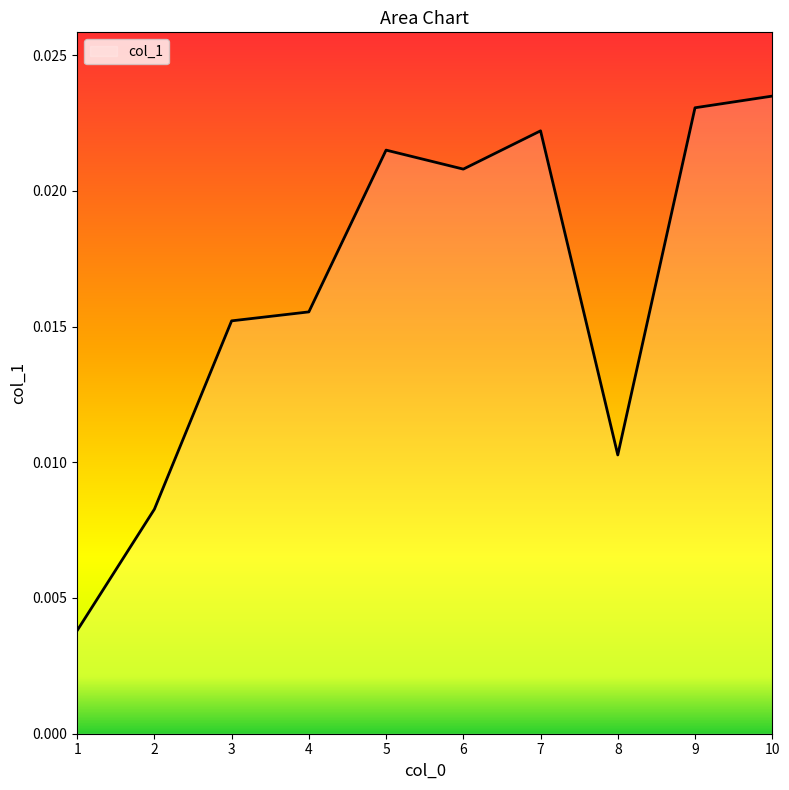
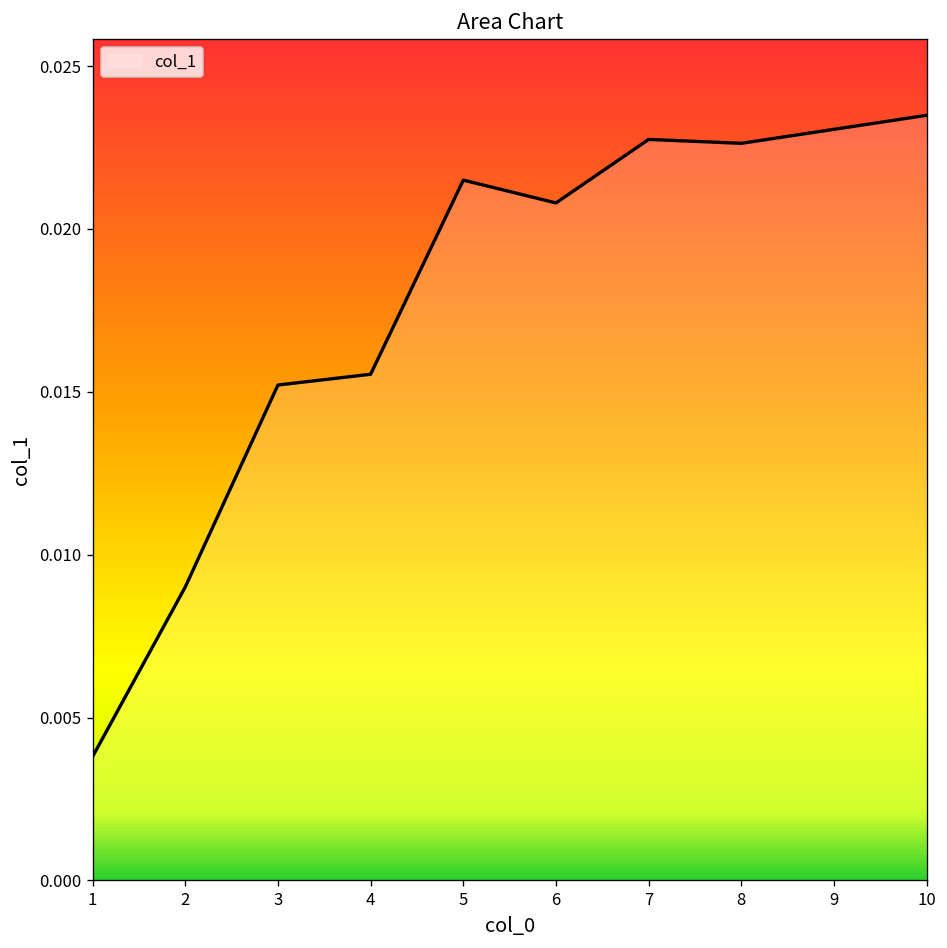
2: 0.0083 -> 0.0090
7: 0.0222 -> 0.0228
8: 0.0103 -> 0.0226
